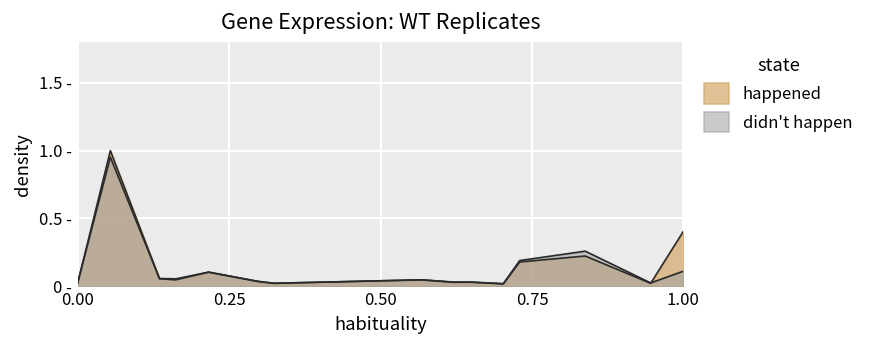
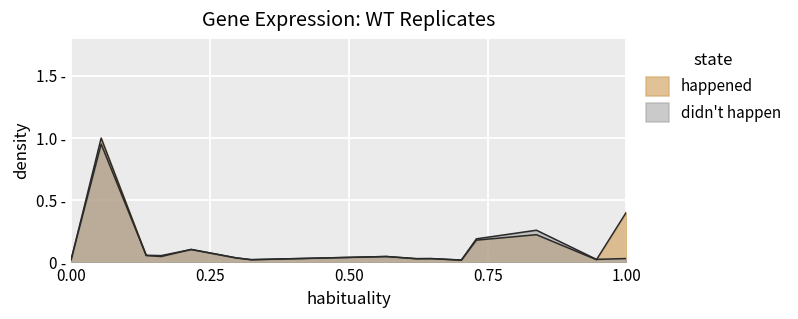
didn't happen, 1.00: 0.11 - -> 0.03 -
